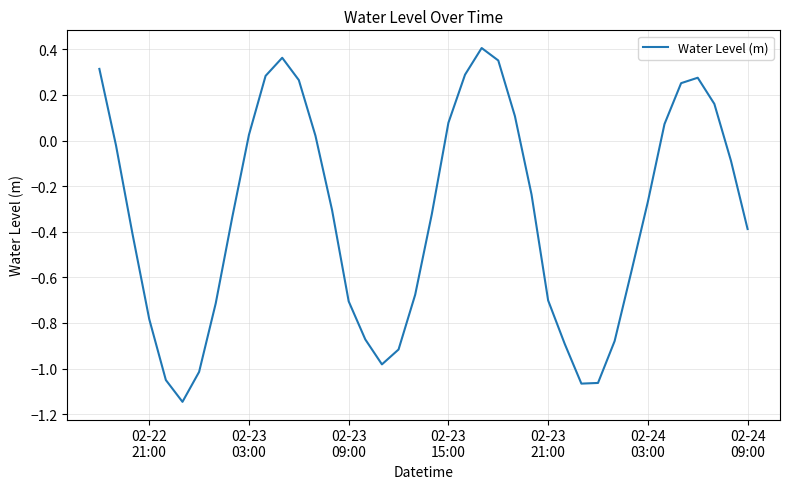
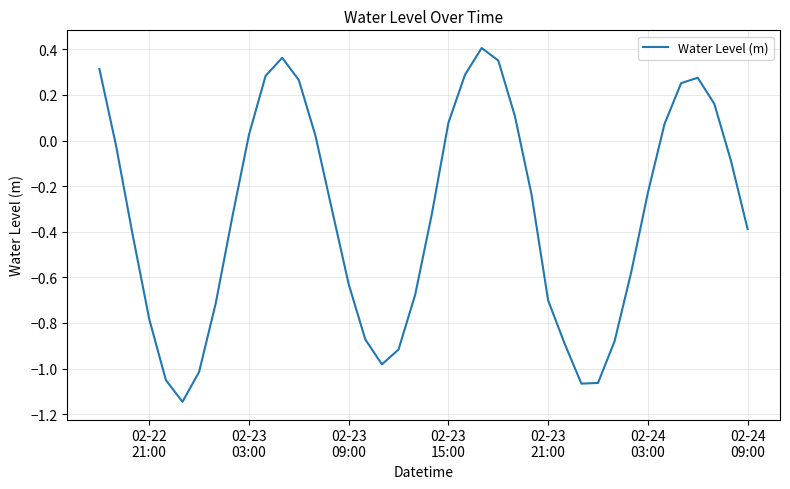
02-23 09:00: -0.71 -> -0.63
02-24 03:00: -0.27 -> -0.23
